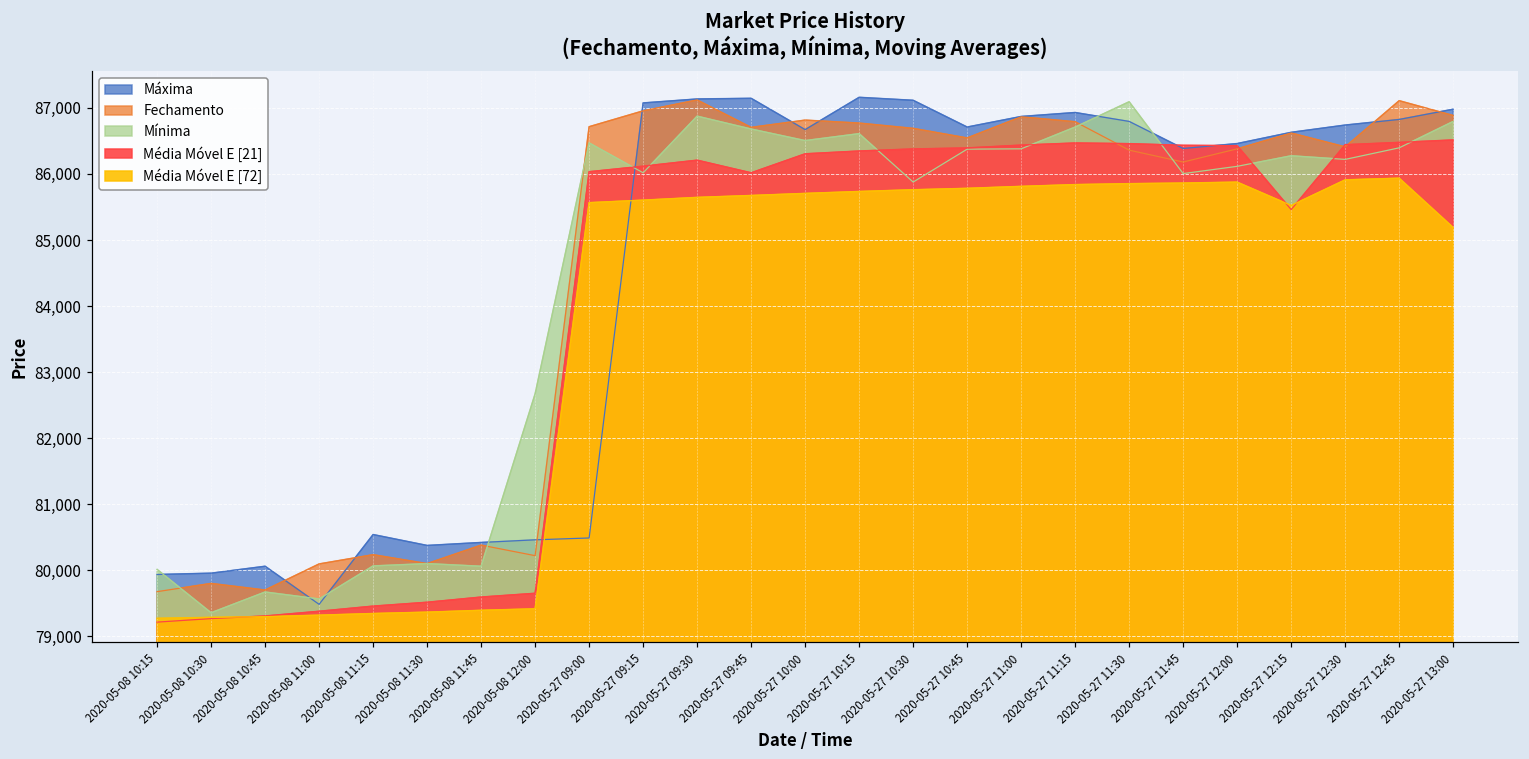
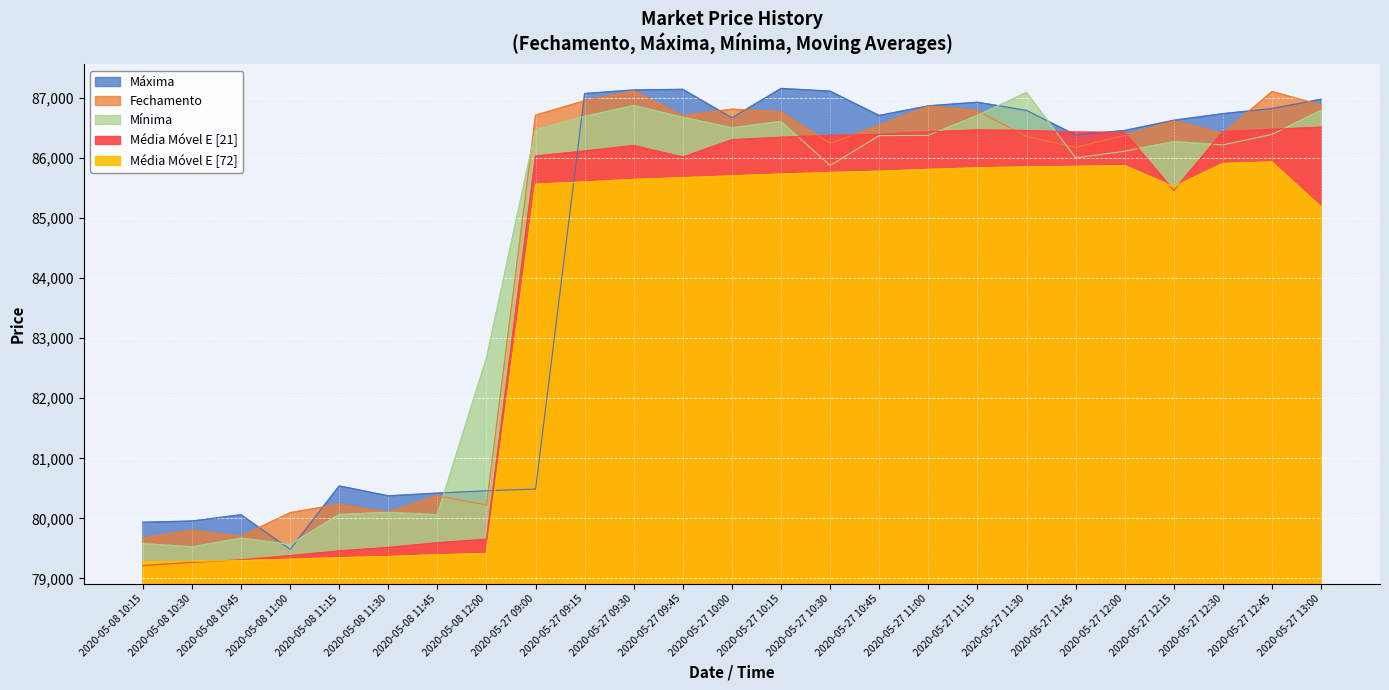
Mínima, 2020-05-08 10:15: 80,000 -> 79,600
Mínima, 2020-05-08 10:30: 79,400 -> 79,500
Mínima, 2020-05-27 09:15: 86,000 -> 86,700
Fechamento, 2020-05-27 10:30: 86,700 -> 86,200
